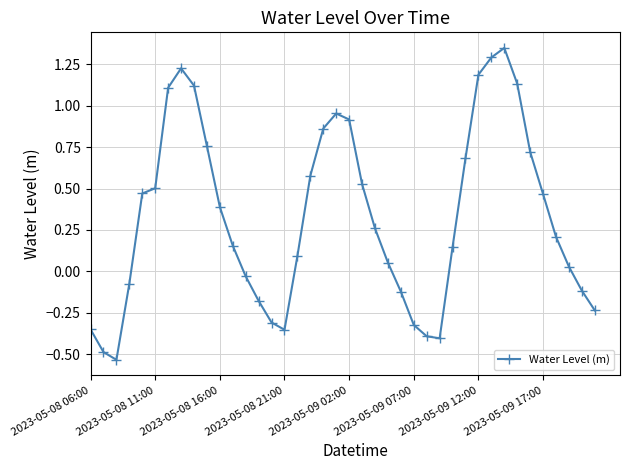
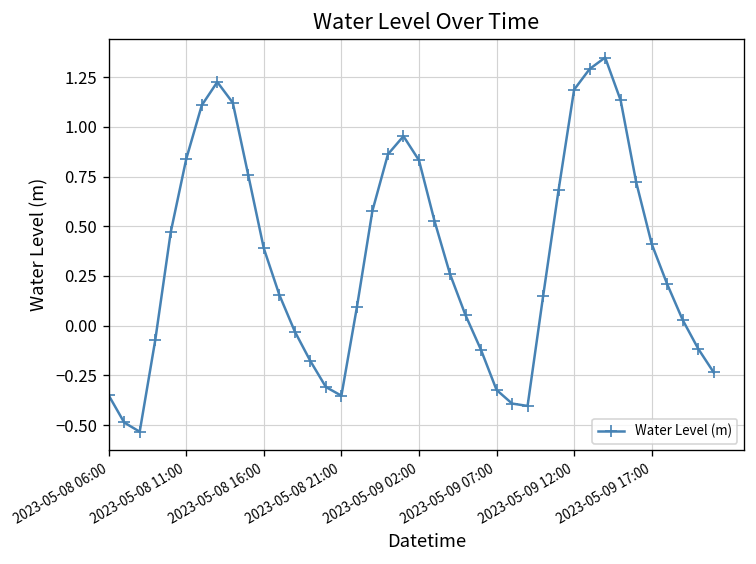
2023-05-08 11:00: 0.50 -> 0.84
2023-05-09 02:00: 0.92 -> 0.83
2023-05-09 17:00: 0.47 -> 0.41
